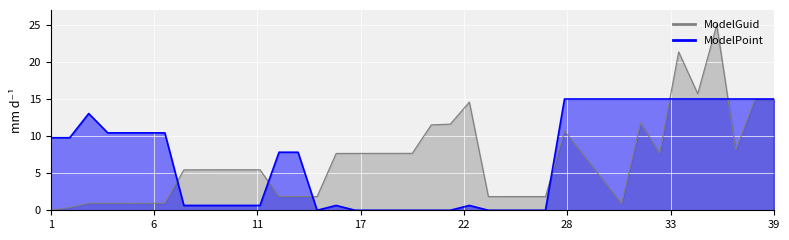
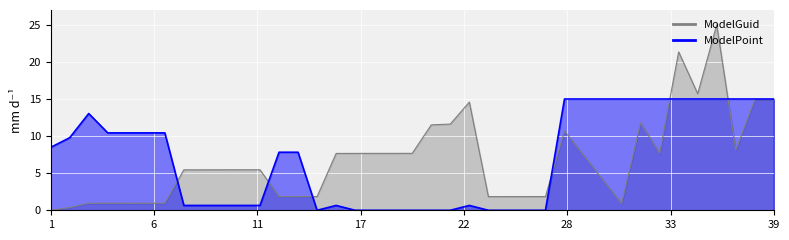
ModelPoint, 1: 10 -> 8
